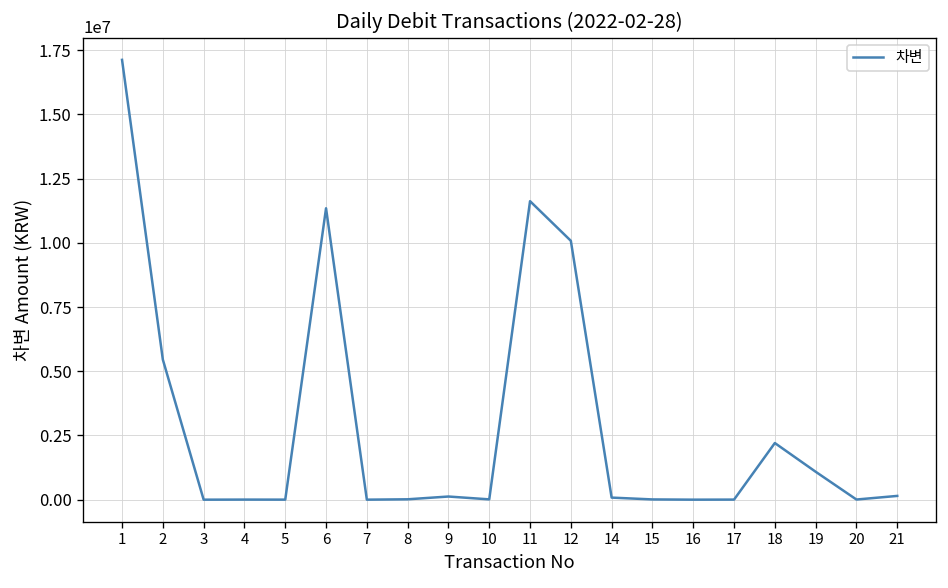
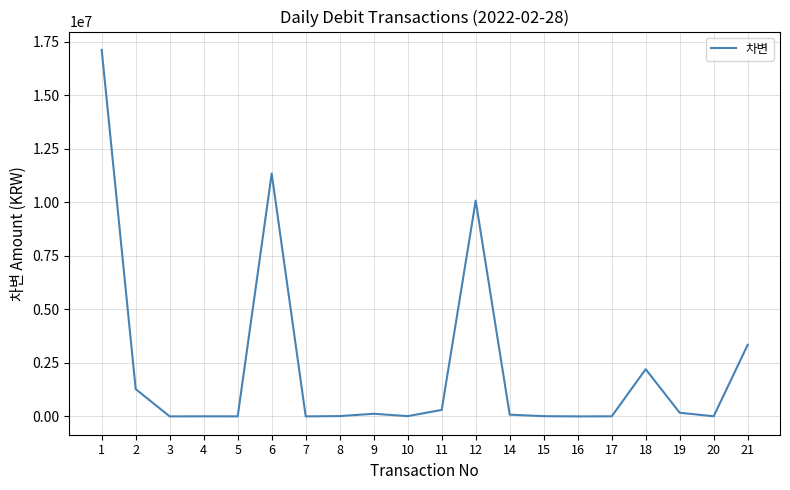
2: 5500000 -> 1300000
11: 11600000 -> 300000
19: 1100000 -> 200000
21: 100000 -> 3300000
